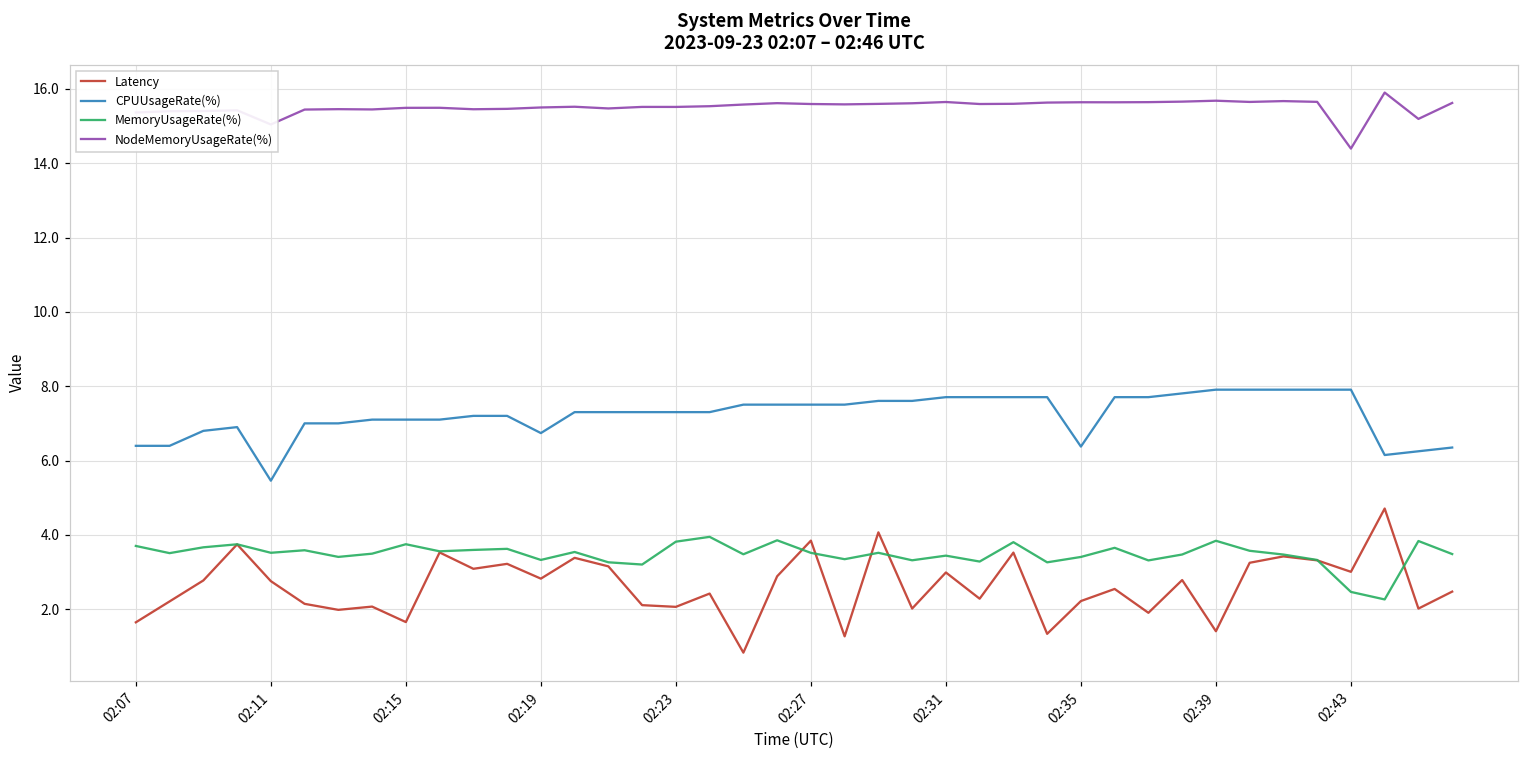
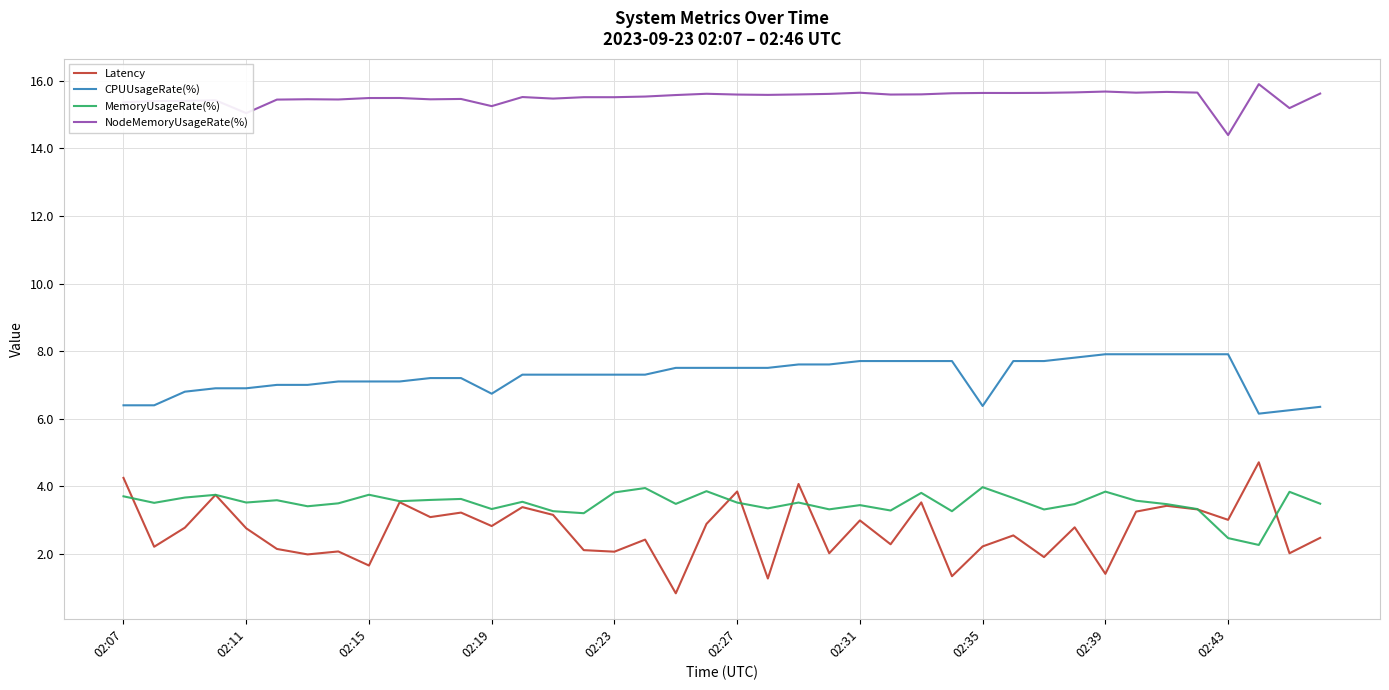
Latency, 02:07: 1.6 -> 4.2
CPUUsageRate(%), 02:11: 5.5 -> 6.9
NodeMemoryUsageRate(%), 02:19: 15.5 -> 15.2
MemoryUsageRate(%), 02:35: 3.4 -> 4.0
